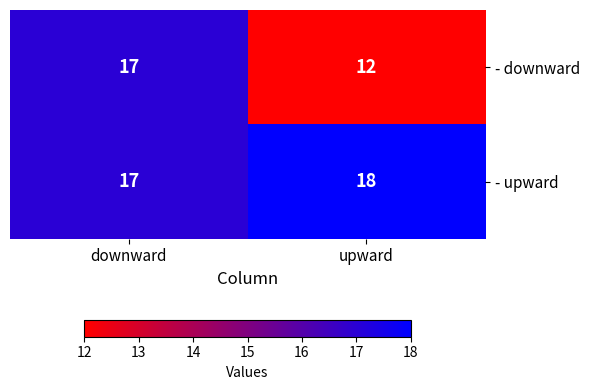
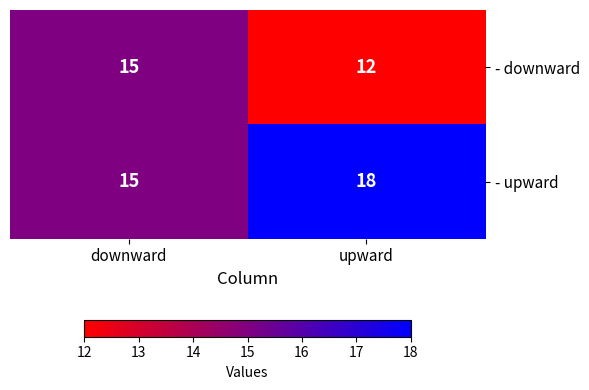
- downward, downward: 17 -> 15
- upward, downward: 17 -> 15
